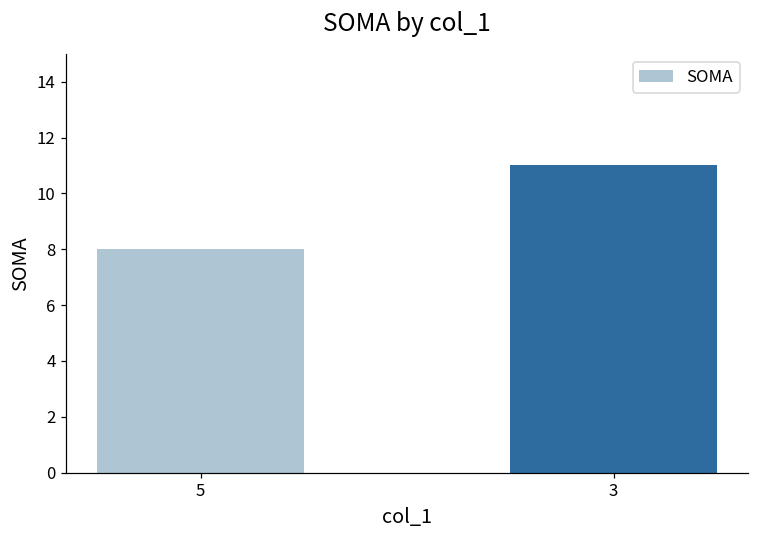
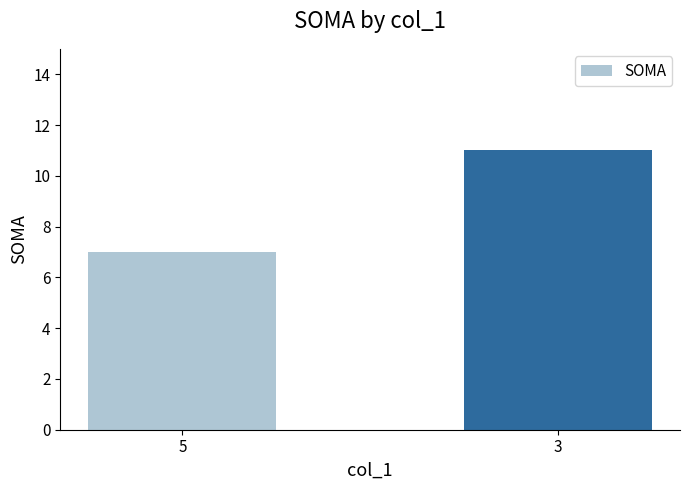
5: 8 -> 7
